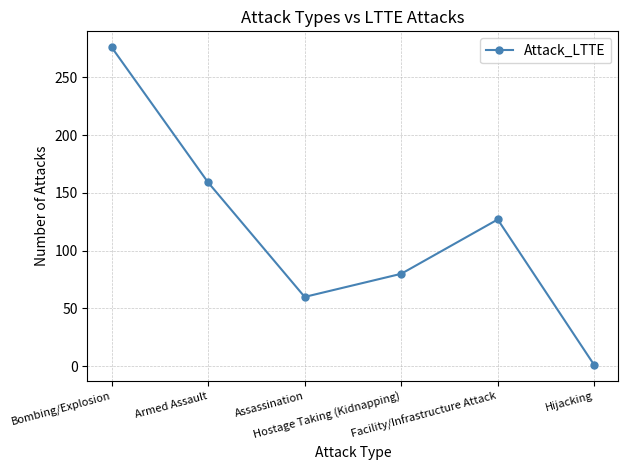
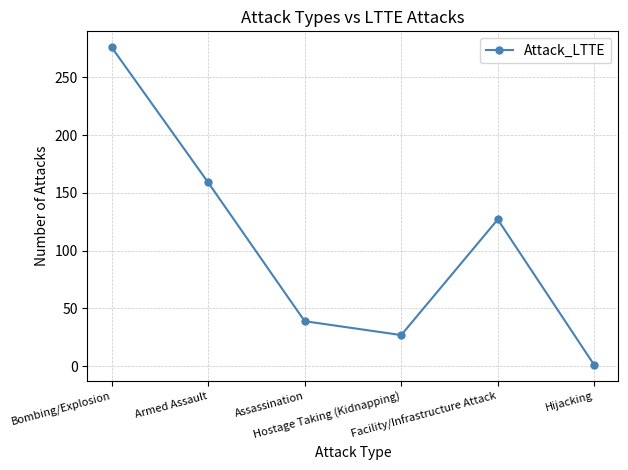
Assassination: 60 -> 39
Hostage Taking (Kidnapping): 80 -> 27
